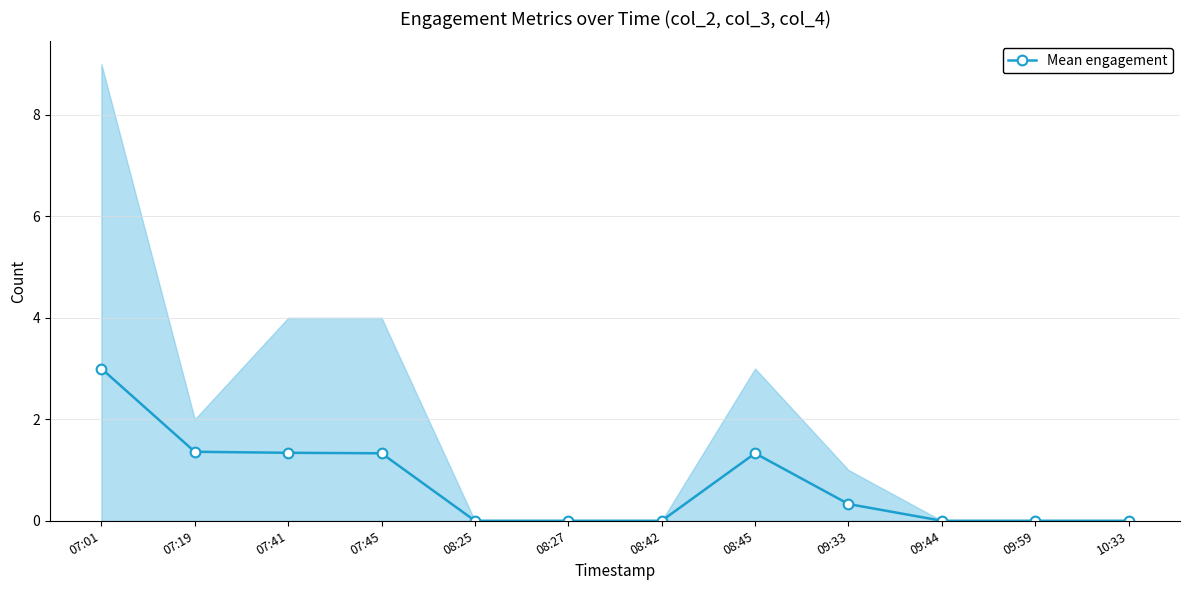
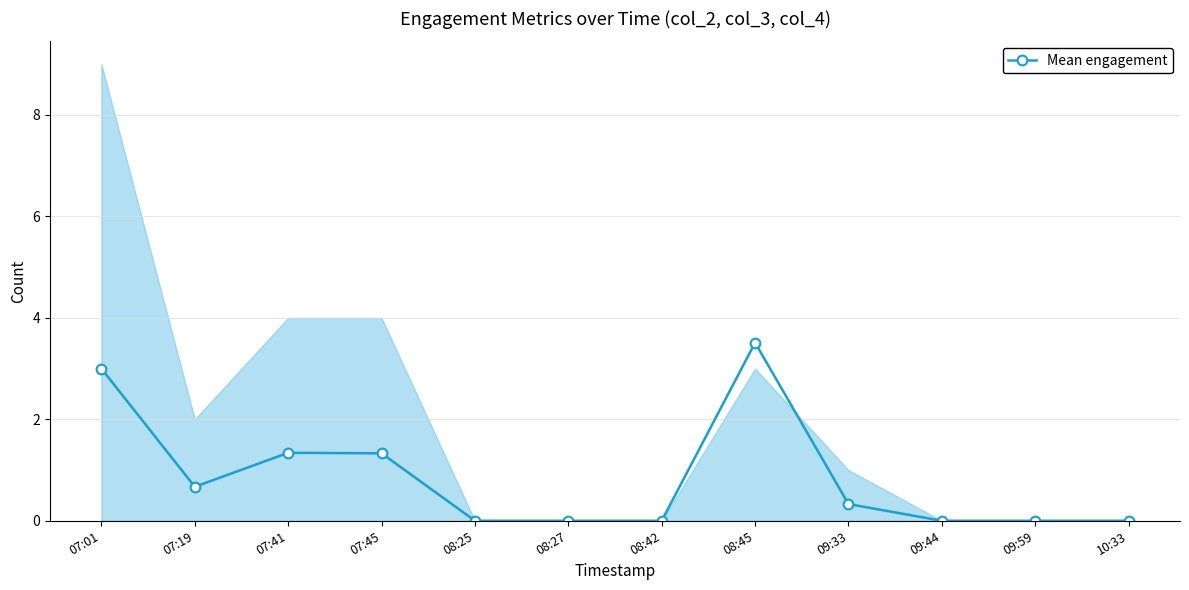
Mean engagement, 07:19: 1.4 -> 0.7
Mean engagement, 08:45: 1.3 -> 3.5
